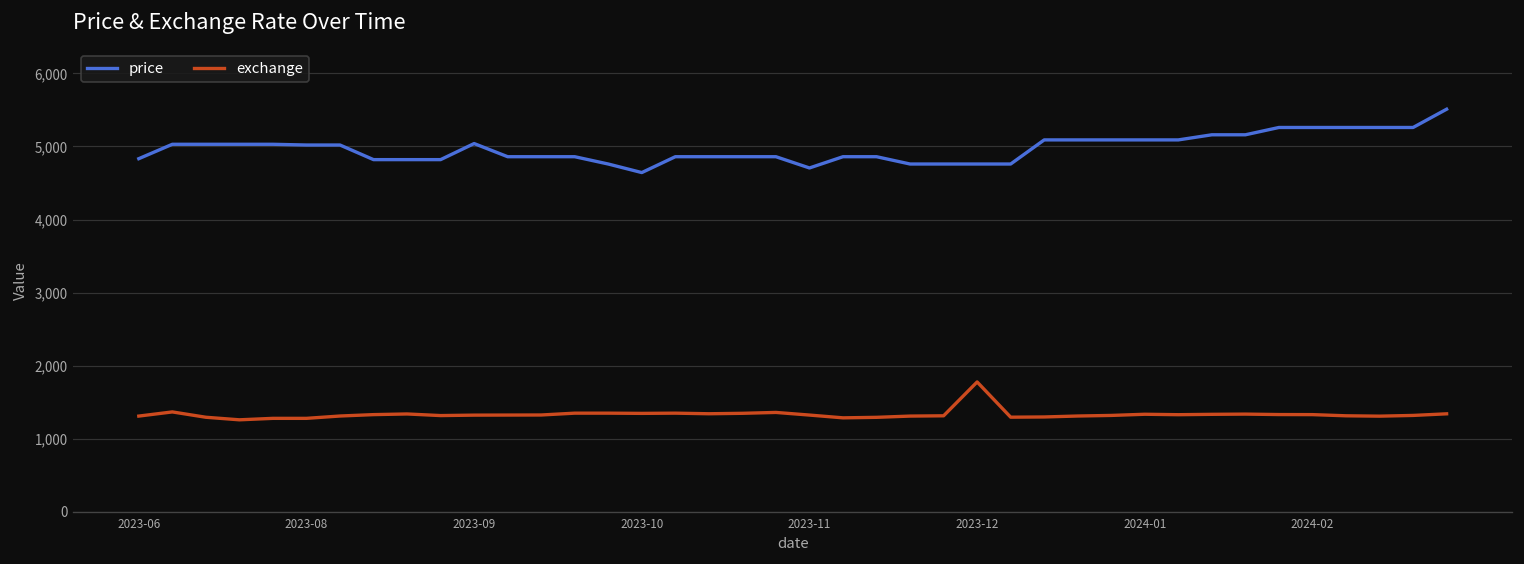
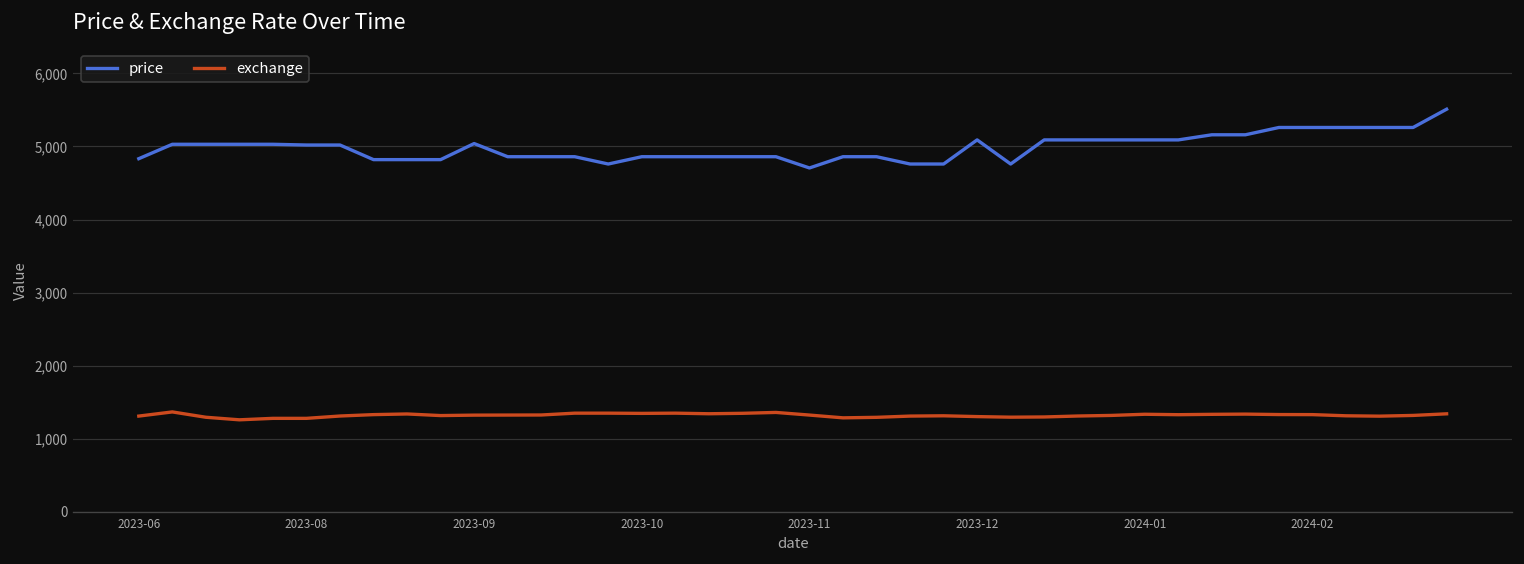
price, 2023-10: 4,600 -> 4,900
price, 2023-12: 4,800 -> 5,100
exchange, 2023-12: 1,800 -> 1,300
